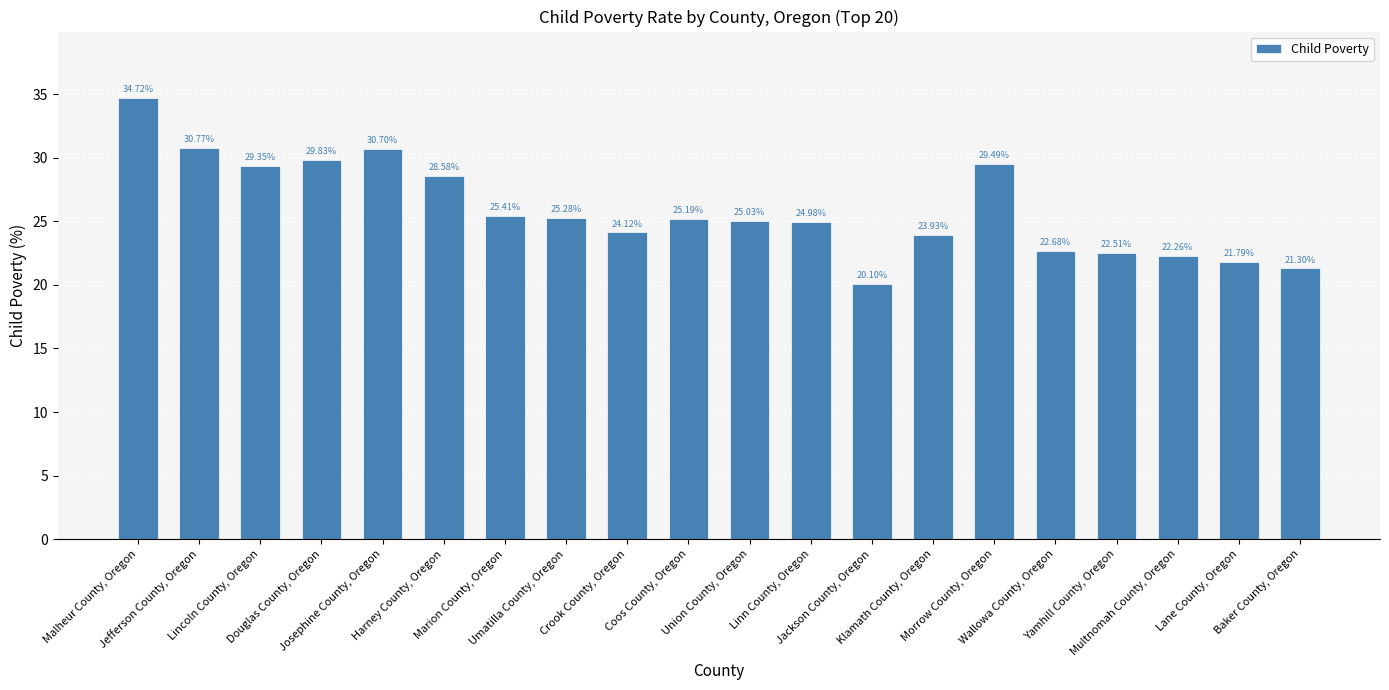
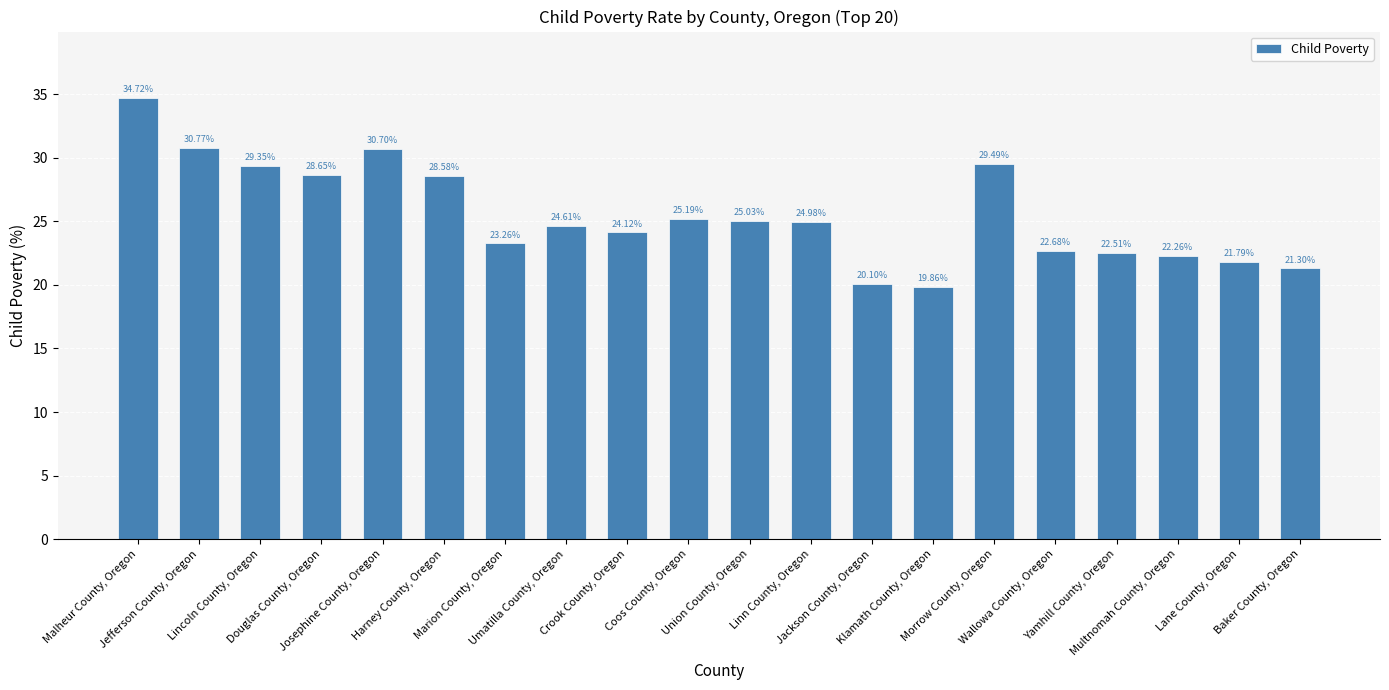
Douglas County, Oregon: 29.83% -> 28.65%
Marion County, Oregon: 25.41% -> 23.26%
Umatilla County, Oregon: 25.28% -> 24.61%
Klamath County, Oregon: 23.93% -> 19.86%
